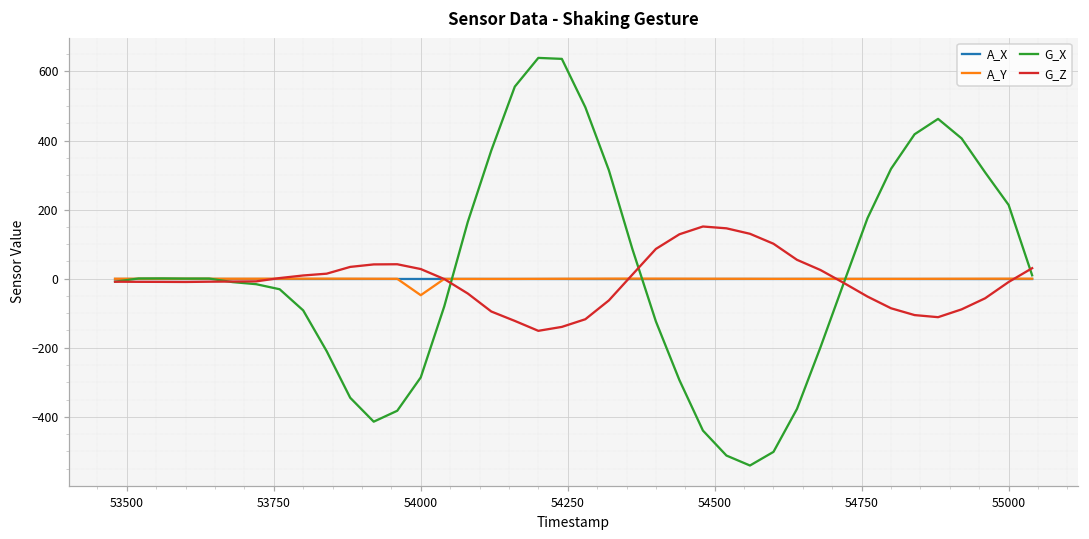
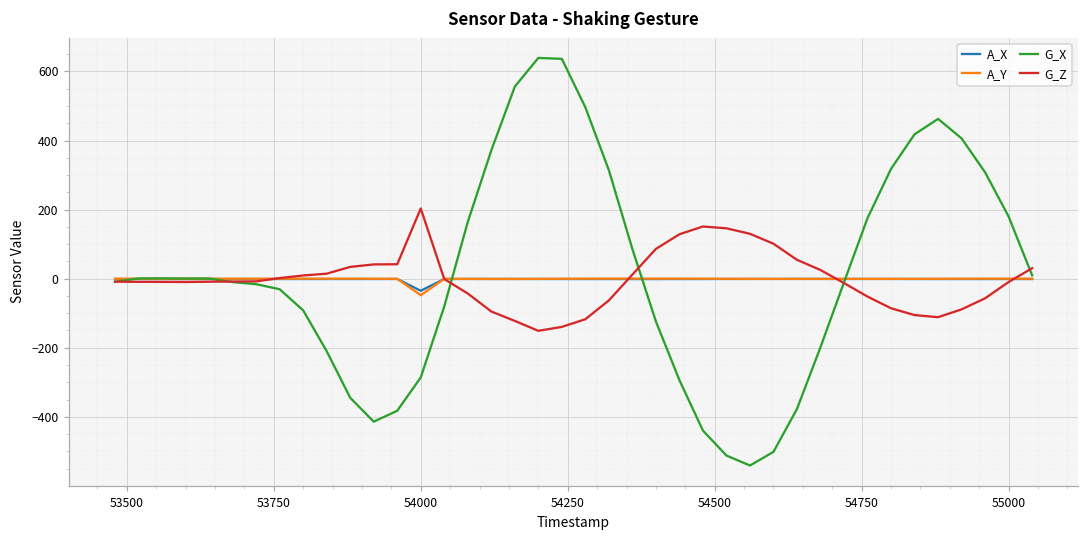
A_X, 54000: 0 -> -40
G_Z, 54000: 30 -> 200
G_X, 55000: 210 -> 180
